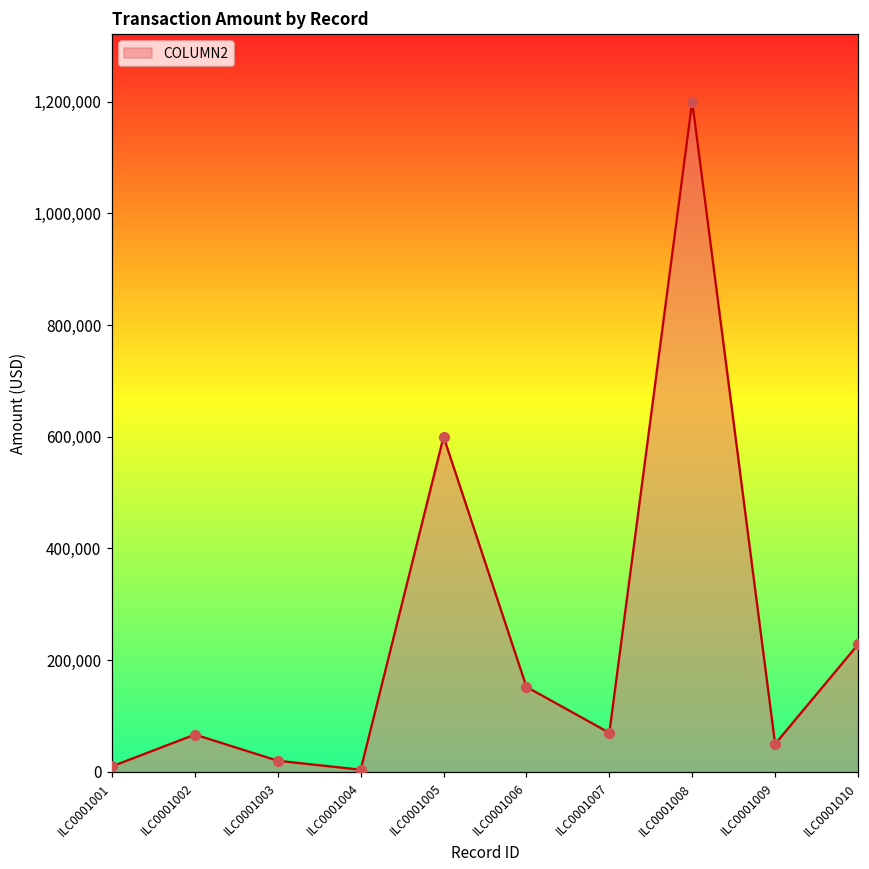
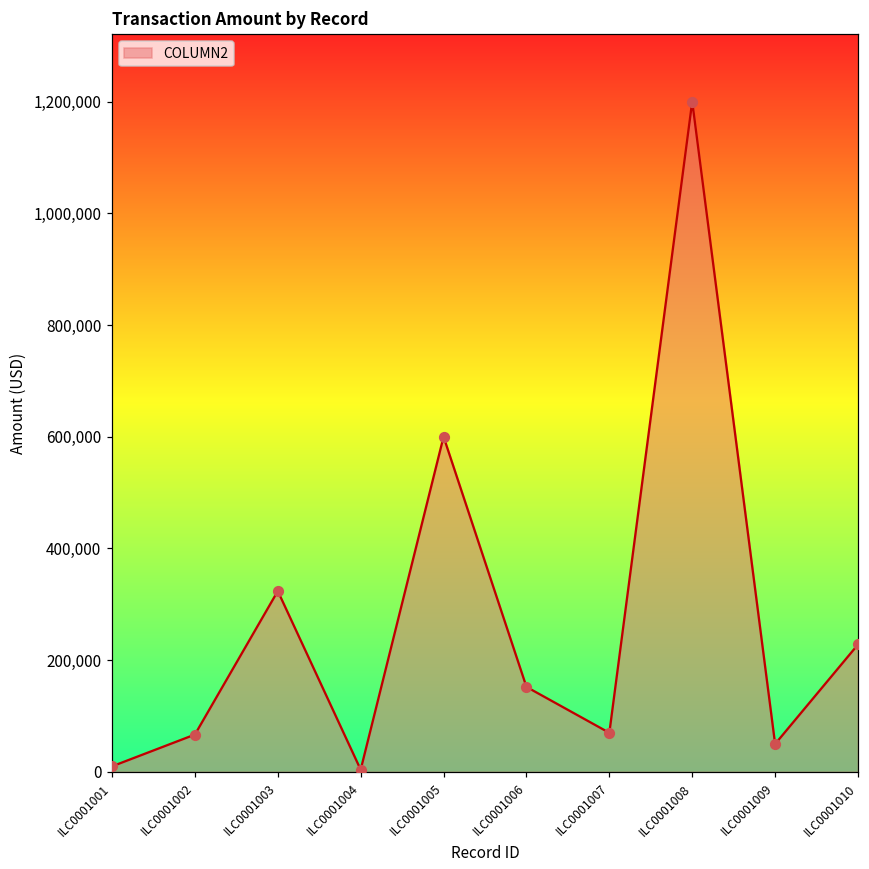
ILC0001003: 20,000 -> 320,000
